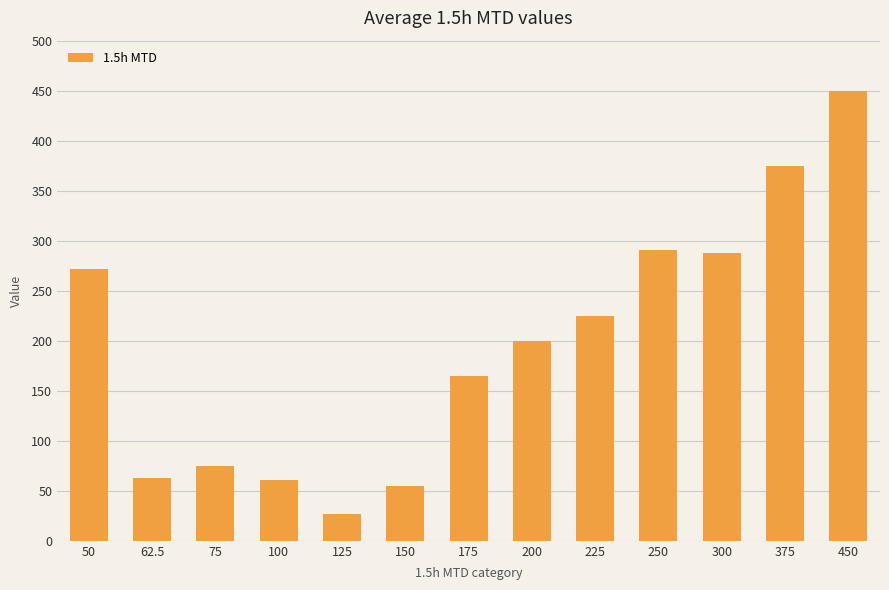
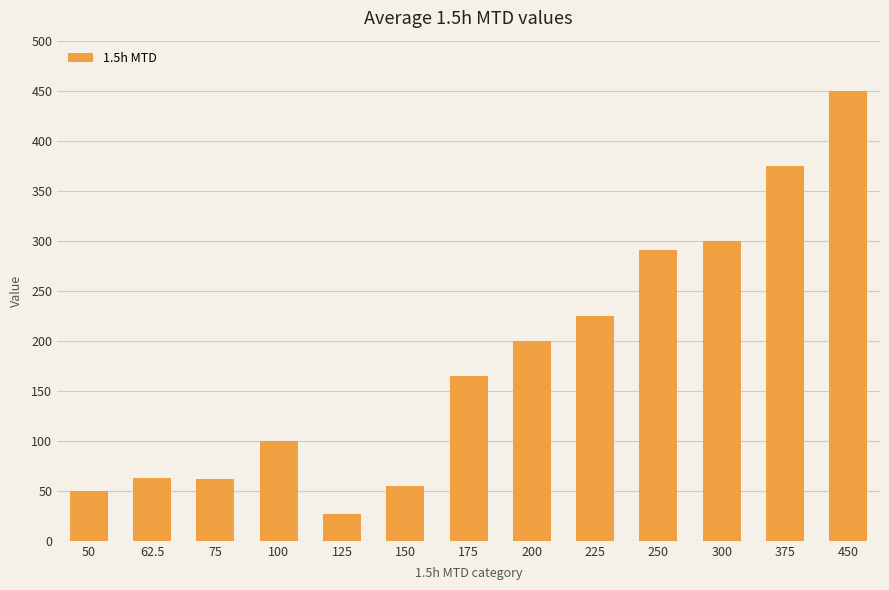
50: 272 -> 50
75: 75 -> 62
100: 61 -> 100
300: 288 -> 300
